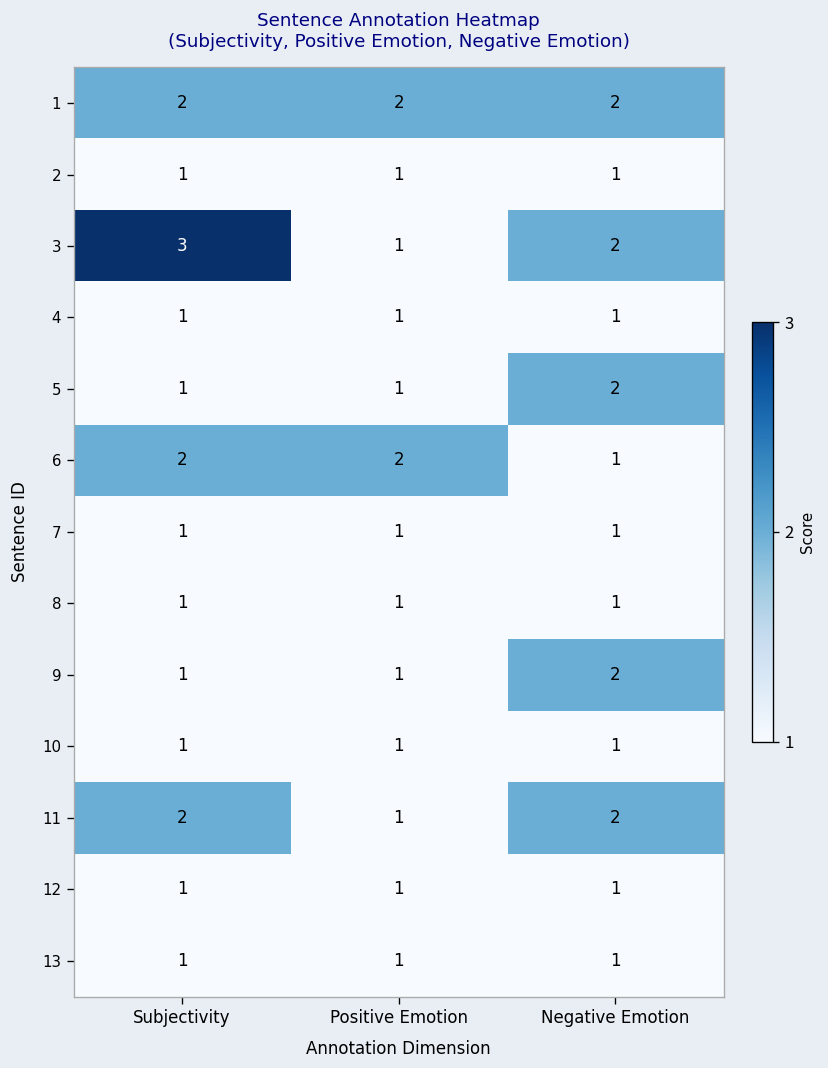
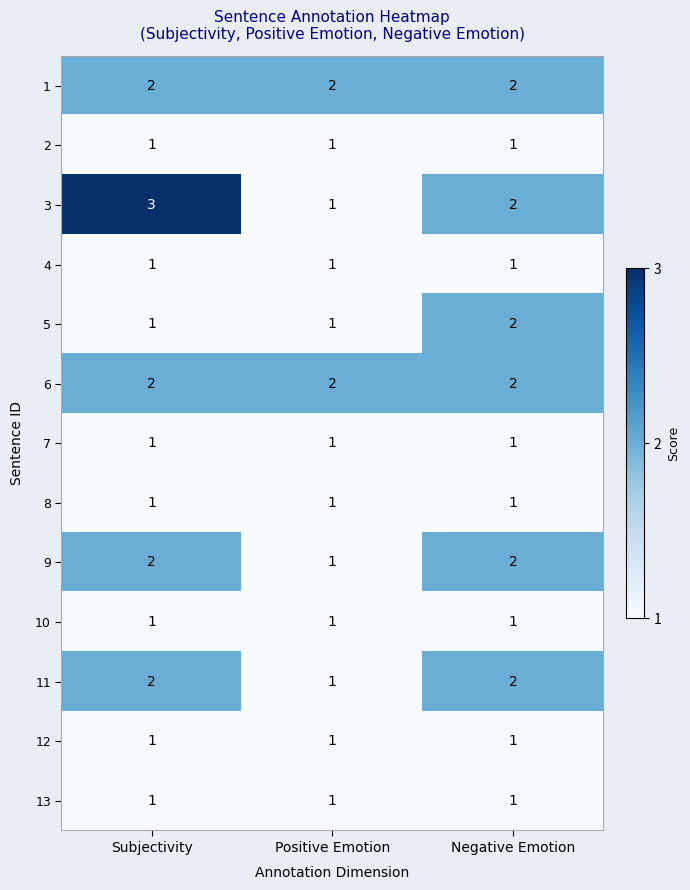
6, Negative Emotion: 1 -> 2
9, Subjectivity: 1 -> 2
